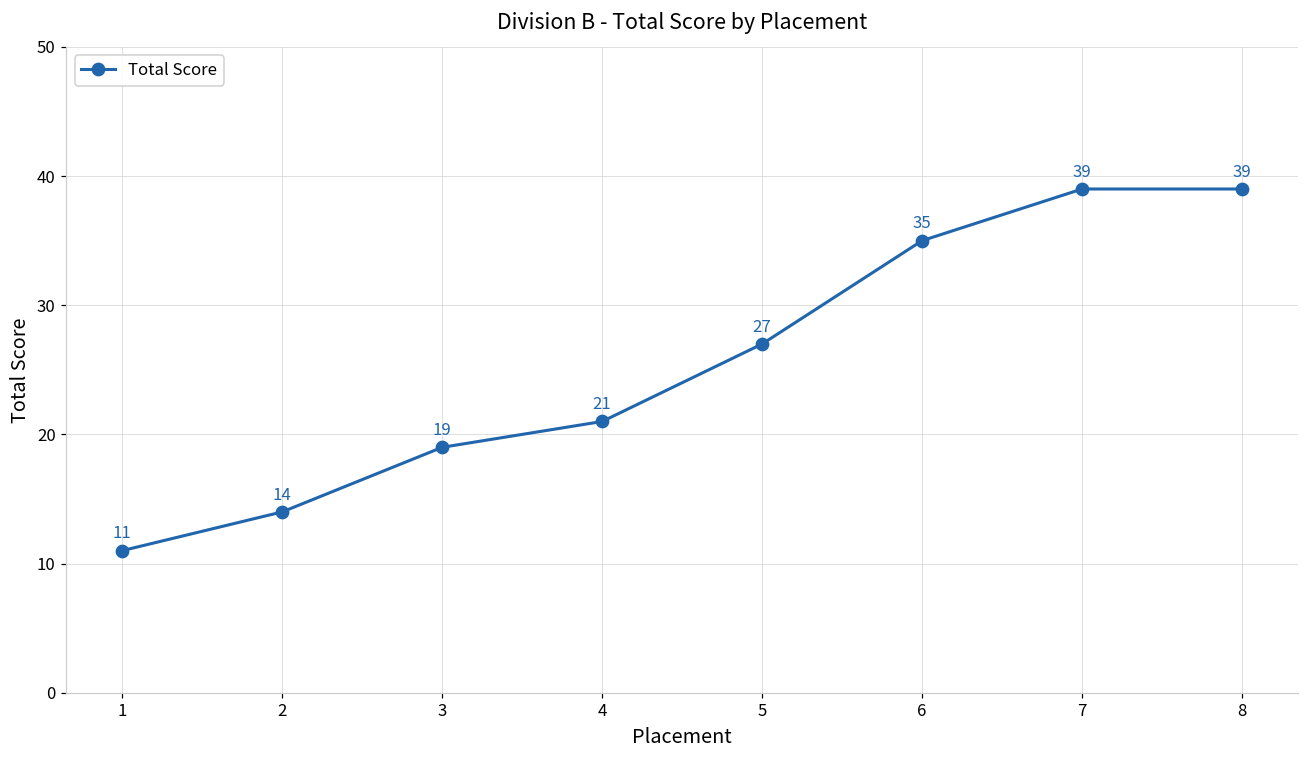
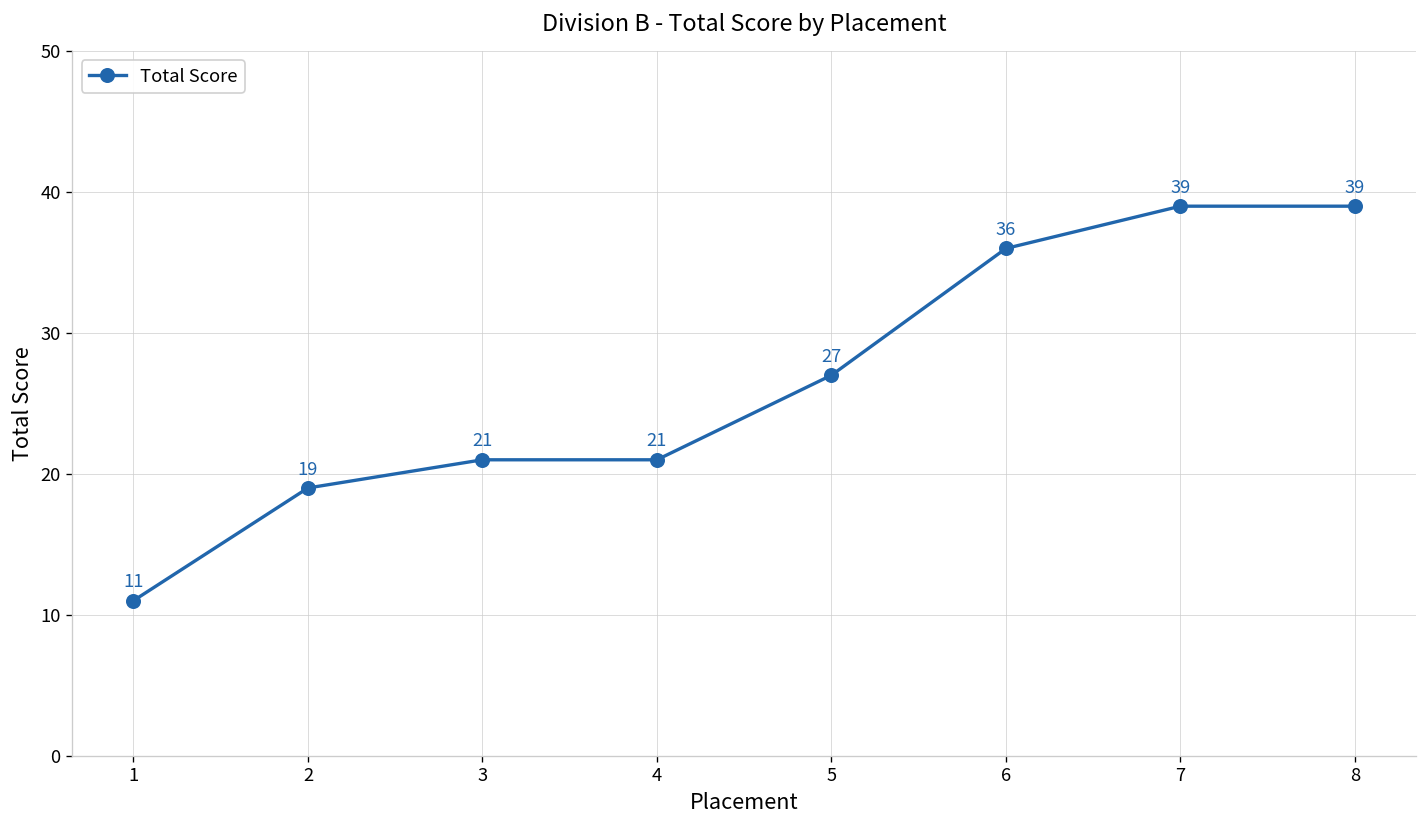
2: 14 -> 19
3: 19 -> 21
6: 35 -> 36
